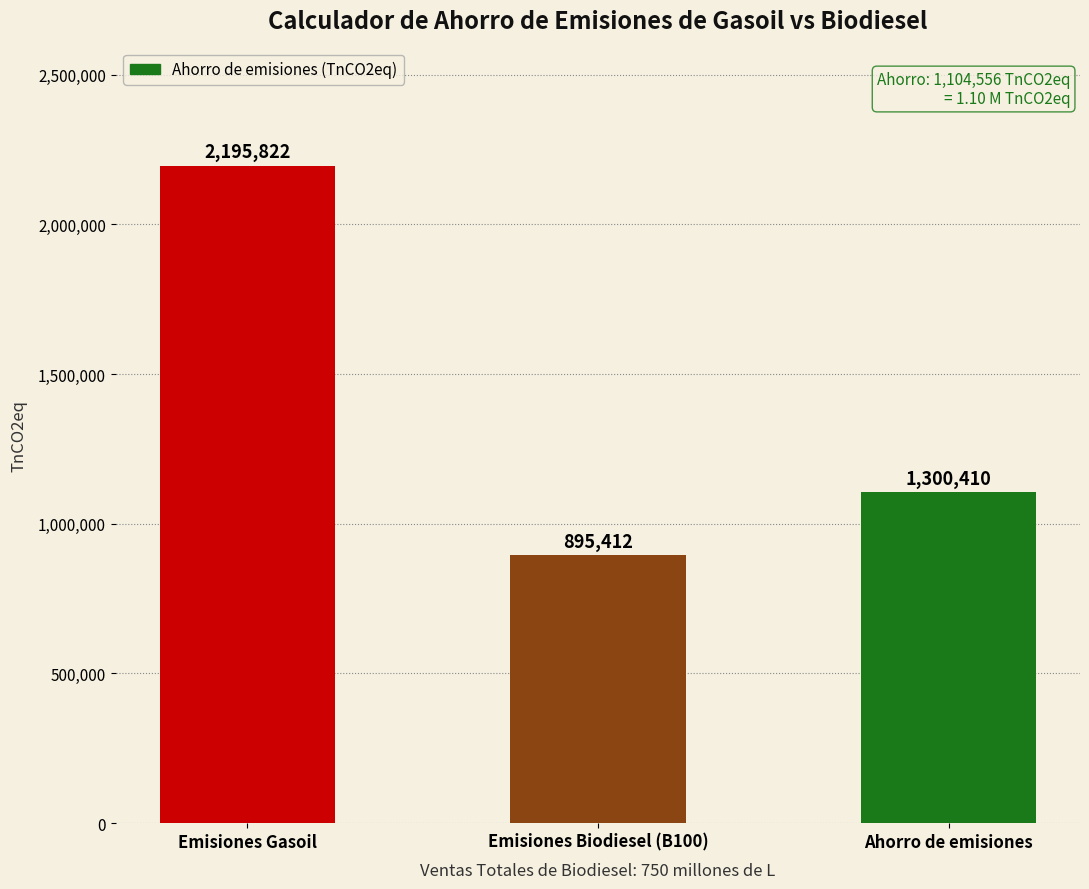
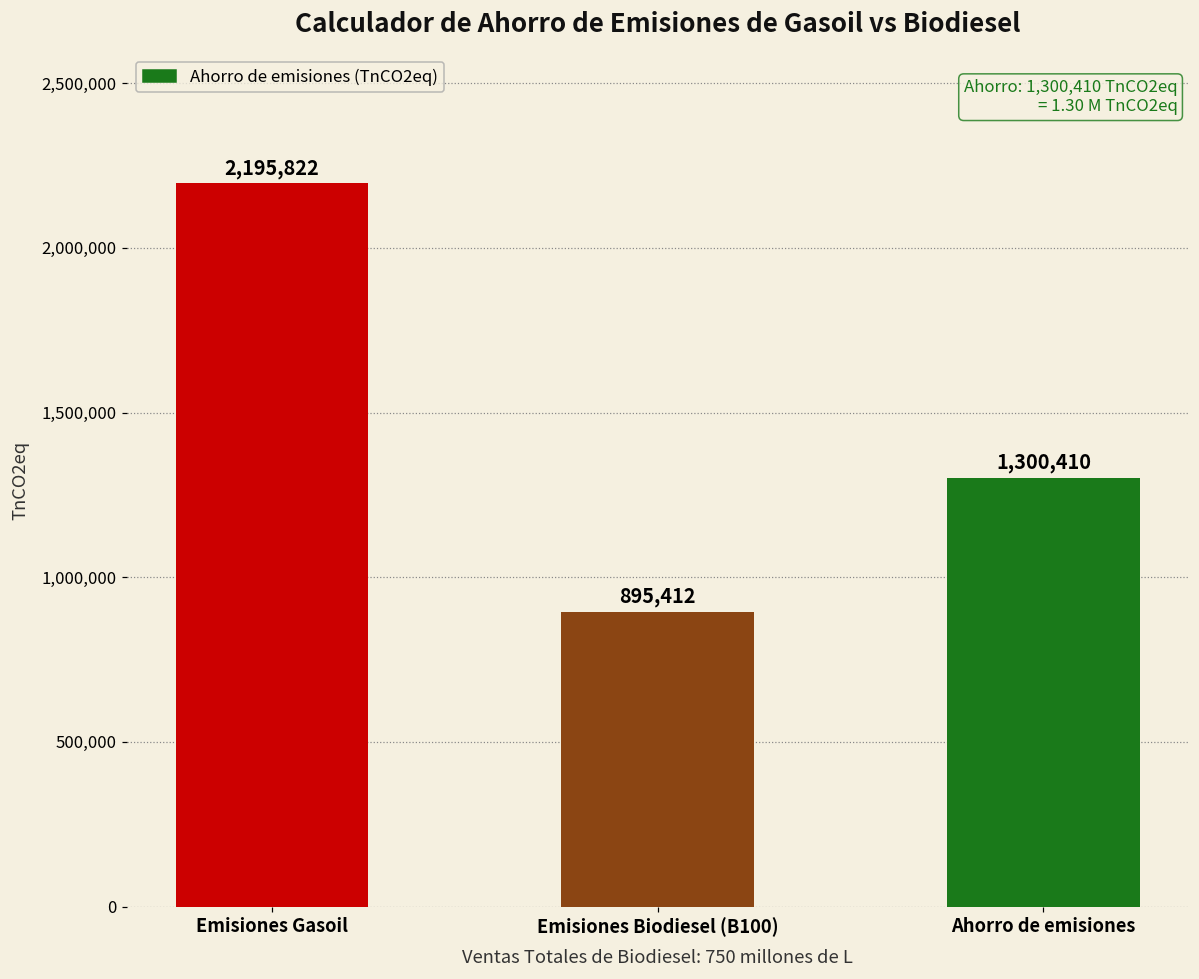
Ahorro de emisiones: 1,104,556 TnCO2eq = 1.10 -> 1,300,410 TnCO2eq = 1.30
